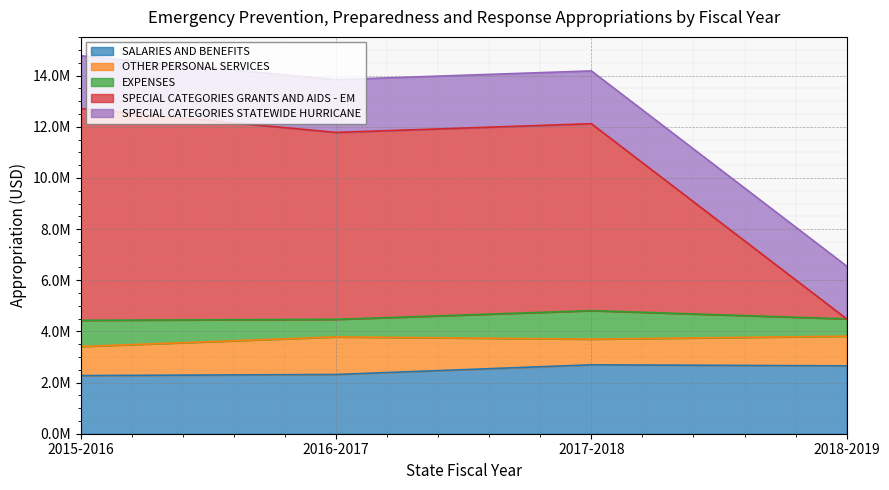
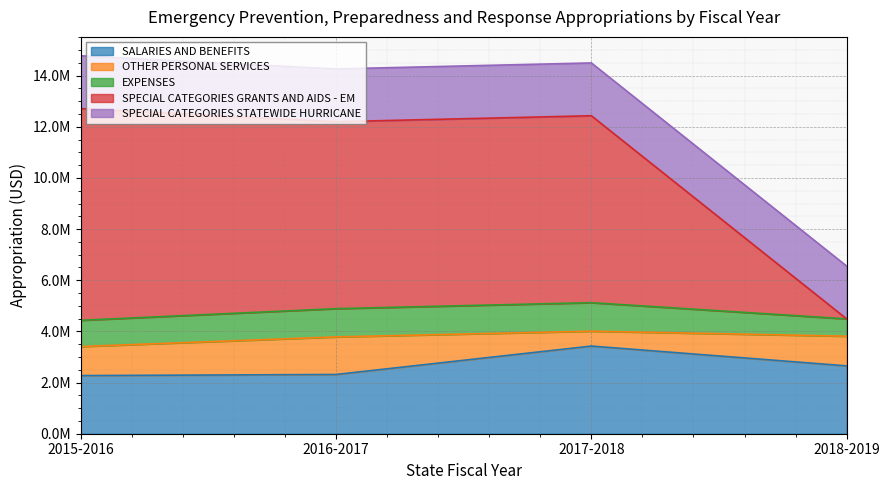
EXPENSES, 2016-2017: 700000 -> 1100000
SALARIES AND BENEFITS, 2017-2018: 2700000 -> 3400000
OTHER PERSONAL SERVICES, 2017-2018: 1000000 -> 600000
